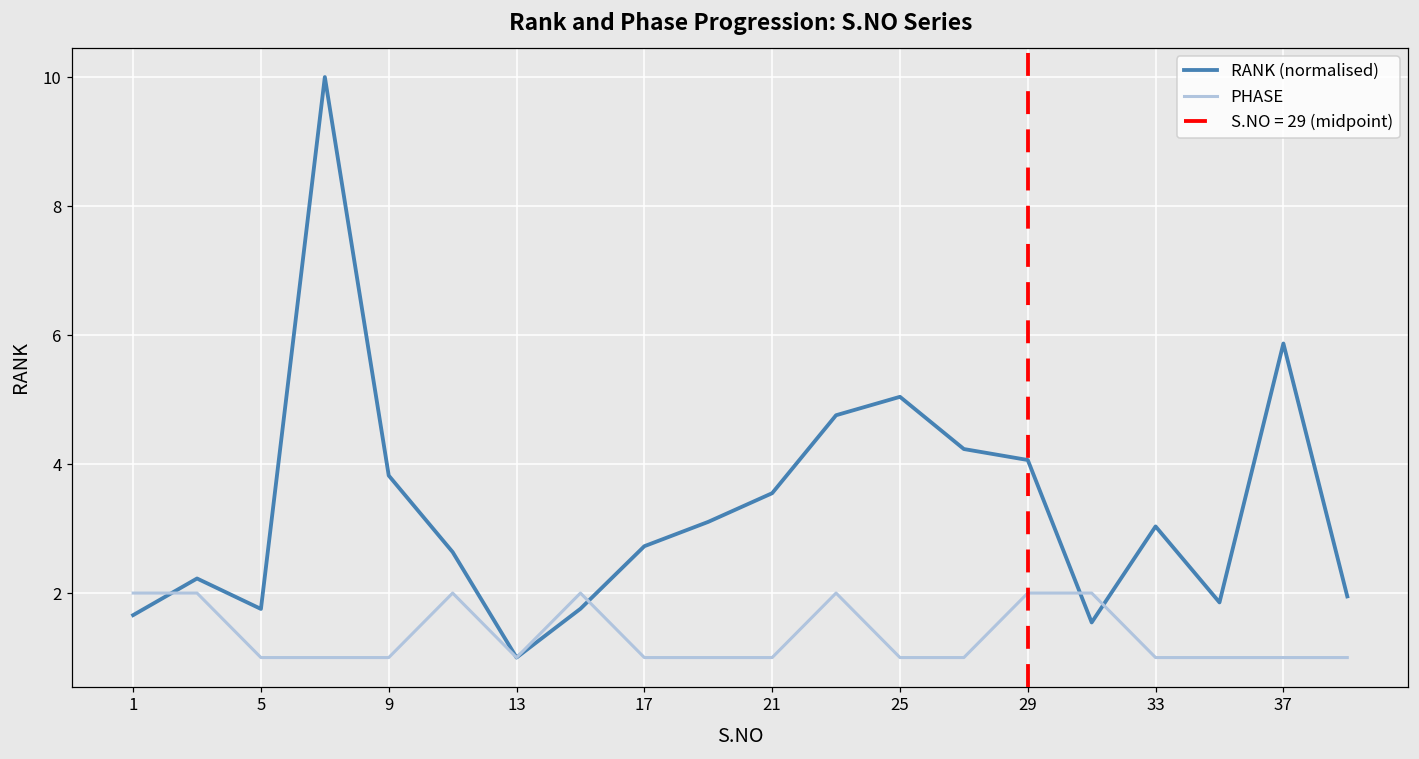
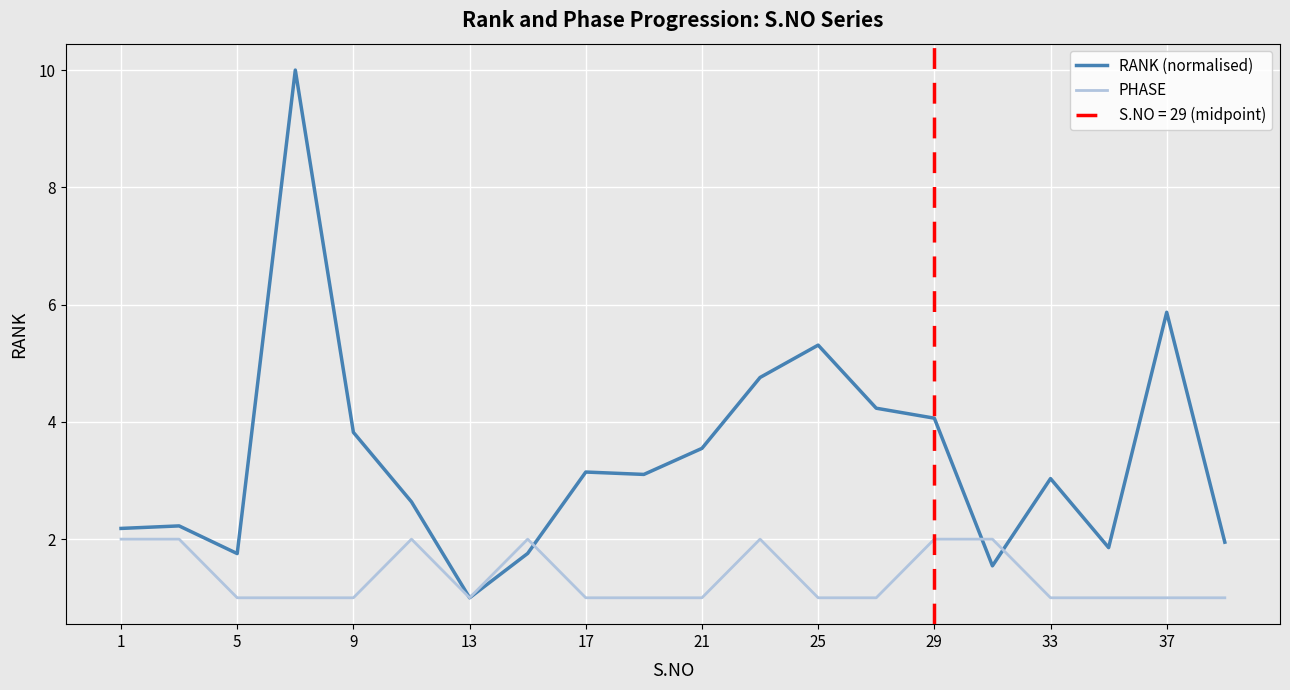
RANK (normalised), 1: 1.7 -> 2.2
RANK (normalised), 17: 2.7 -> 3.1
RANK (normalised), 25: 5.0 -> 5.3
